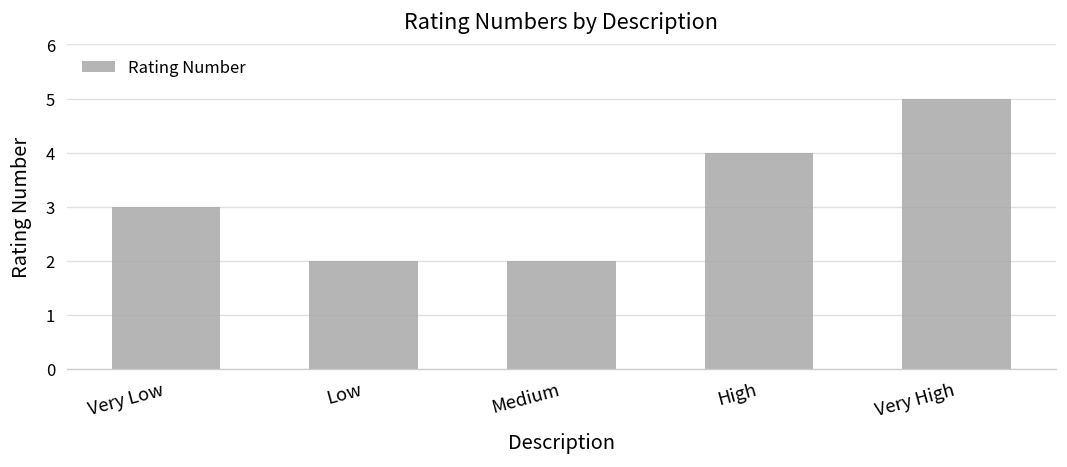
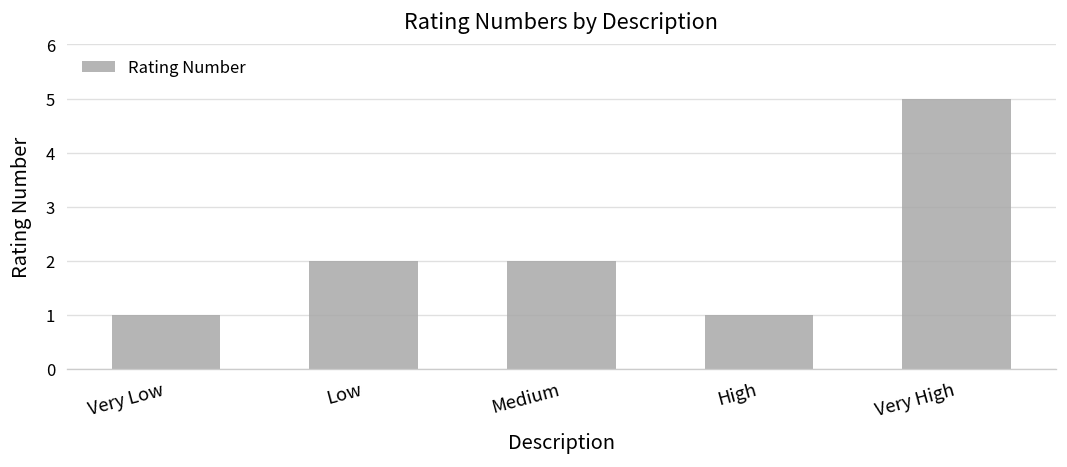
Very Low: 3 -> 1
High: 4 -> 1
